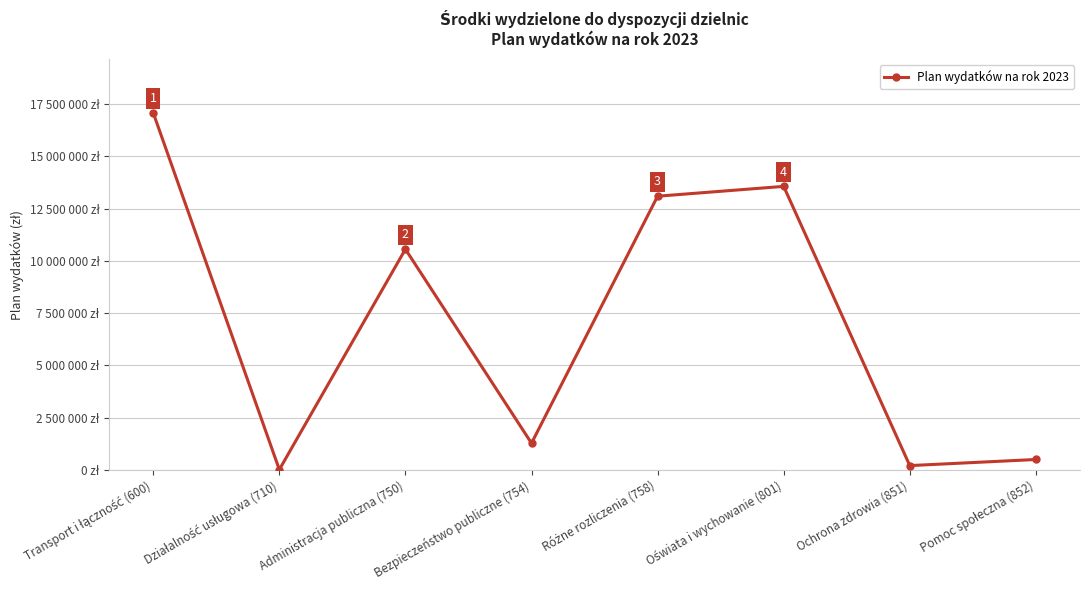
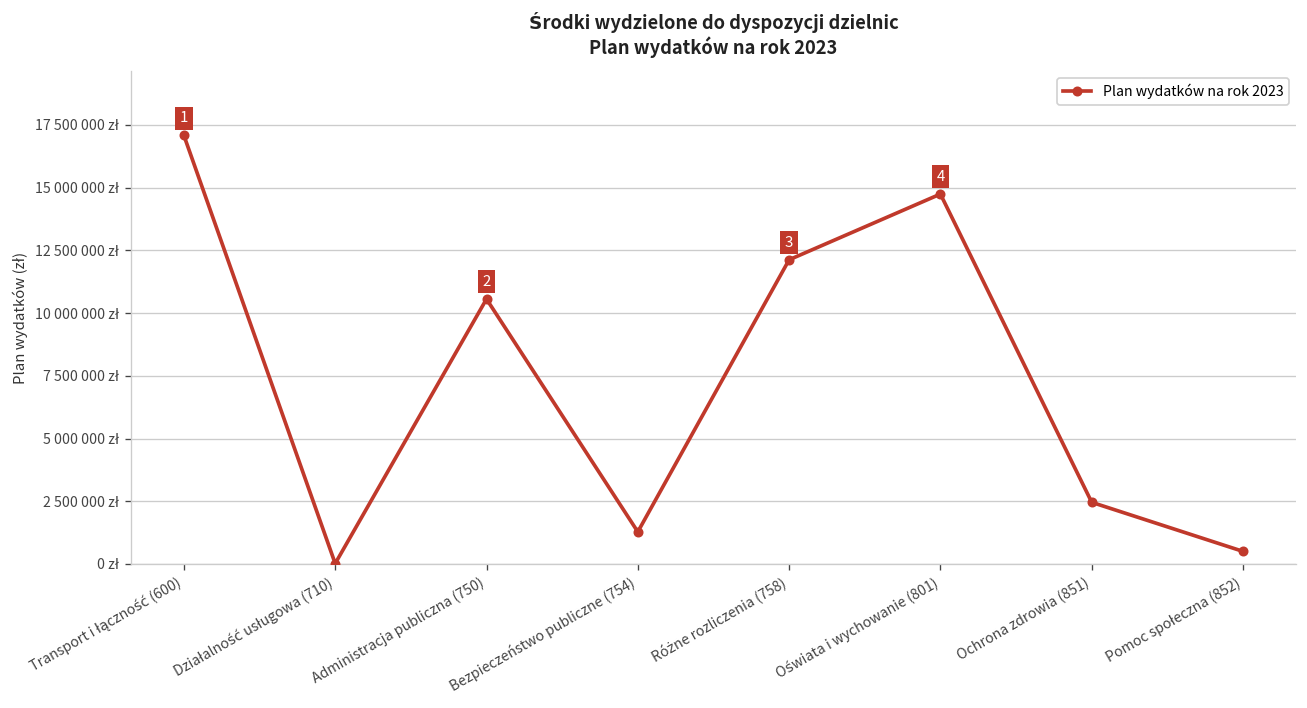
Różne rozliczenia (758): 13100000 zł -> 12100000 zł
Oświata i wychowanie (801): 13600000 zł -> 14700000 zł
Ochrona zdrowia (851): 200000 zł -> 2500000 zł
